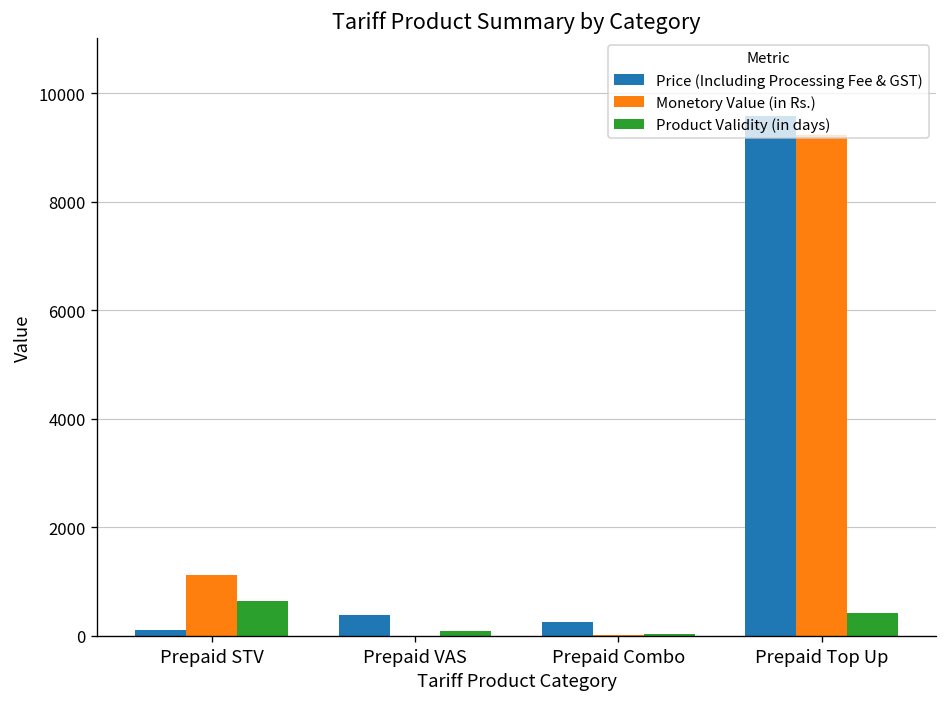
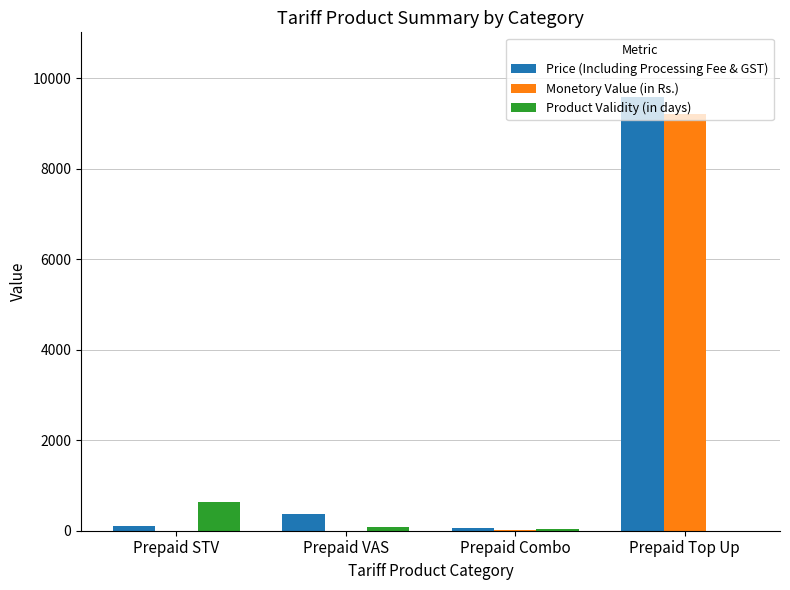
Monetory Value (in Rs.), Prepaid STV: 1100 -> 0
Price (Including Processing Fee & GST), Prepaid Combo: 300 -> 100
Product Validity (in days), Prepaid Top Up: 400 -> 0
